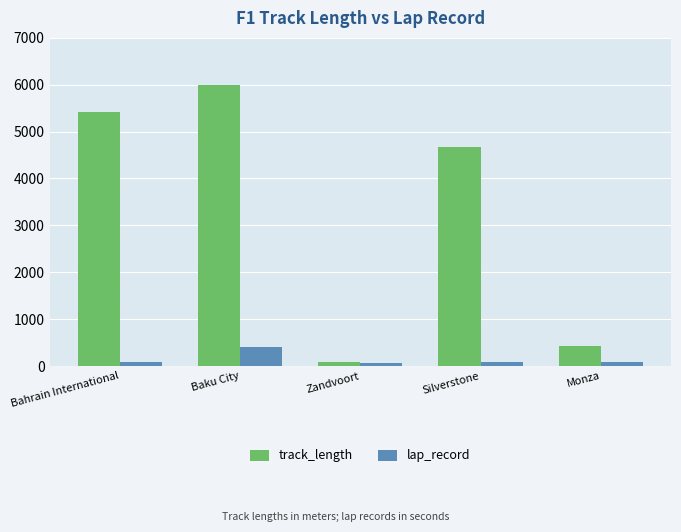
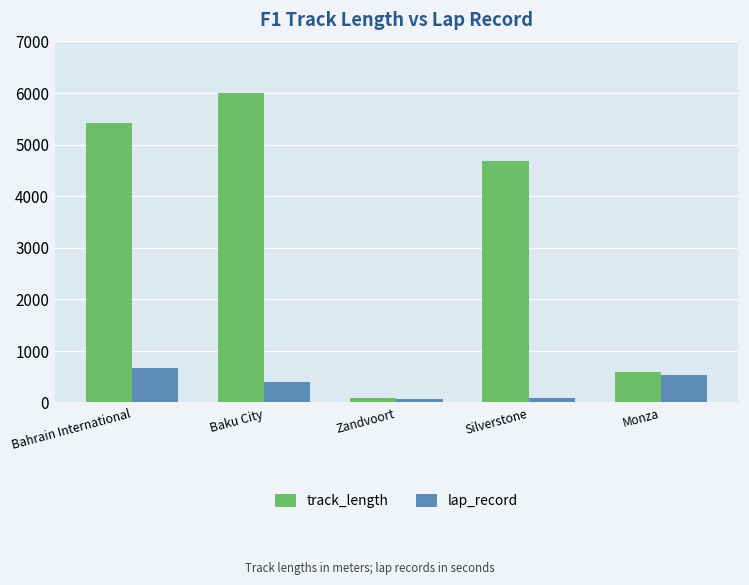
lap_record, Bahrain International: 100 -> 700
track_length, Monza: 400 -> 600
lap_record, Monza: 100 -> 500
